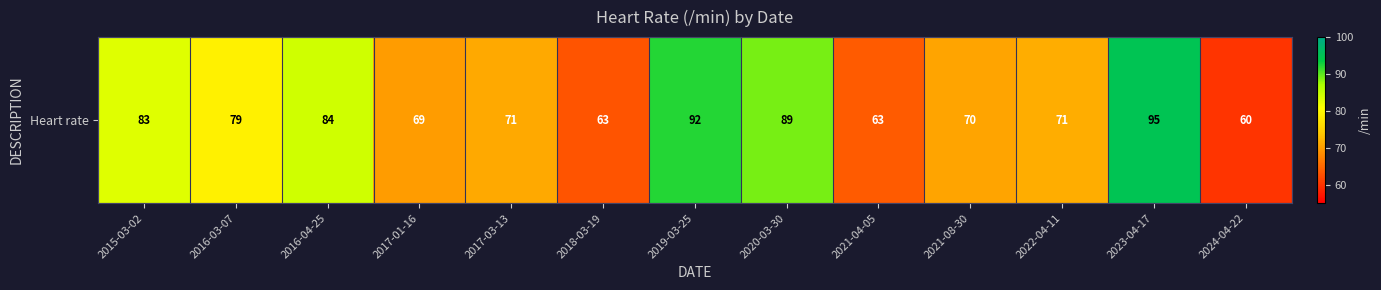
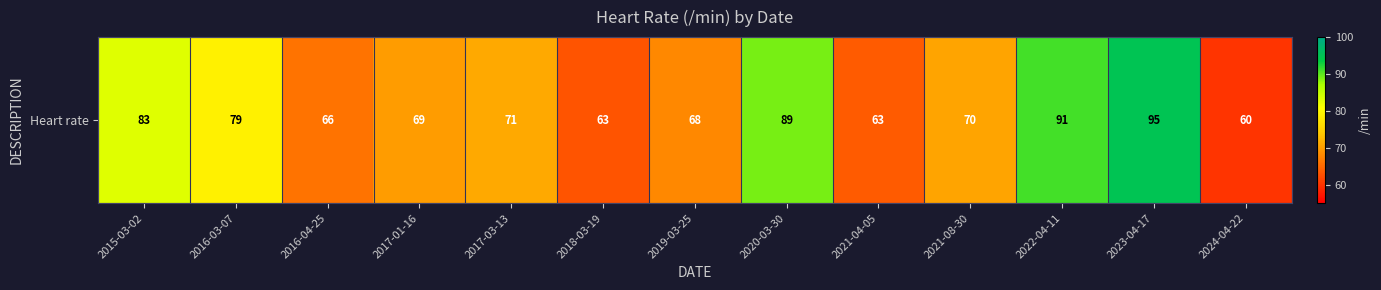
Heart rate, 2016-04-25: 84 -> 66
Heart rate, 2019-03-25: 92 -> 68
Heart rate, 2022-04-11: 71 -> 91
